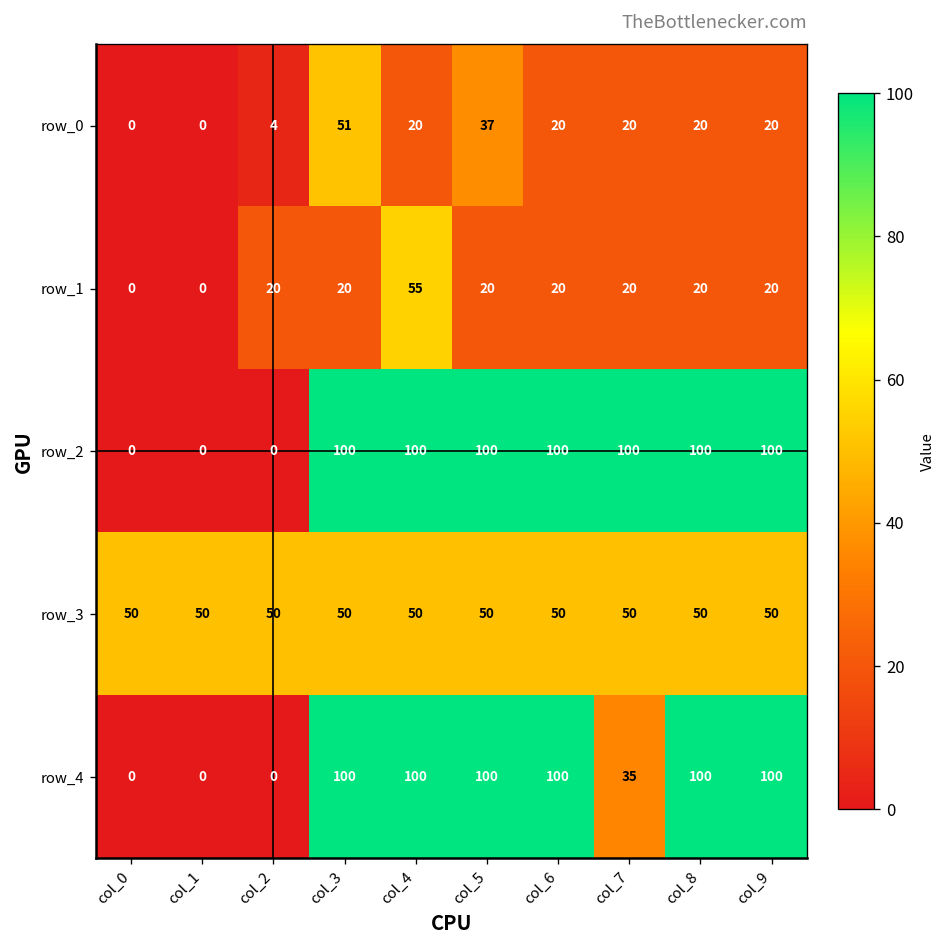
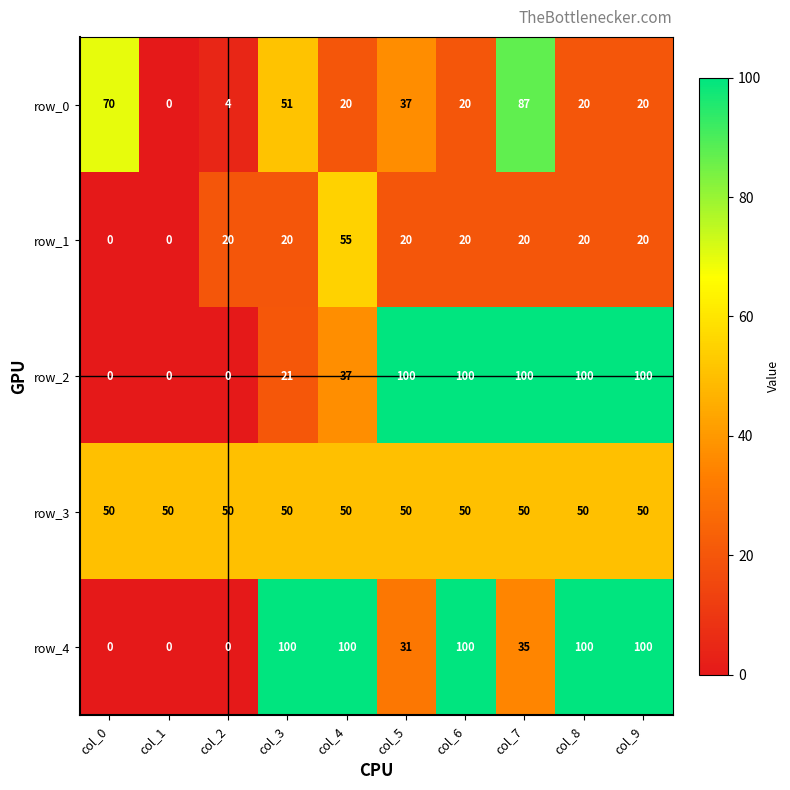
row_0, col_0: 0 -> 70
row_0, col_7: 20 -> 87
row_2, col_3: 100 -> 21
row_2, col_4: 100 -> 37
row_4, col_5: 100 -> 31
